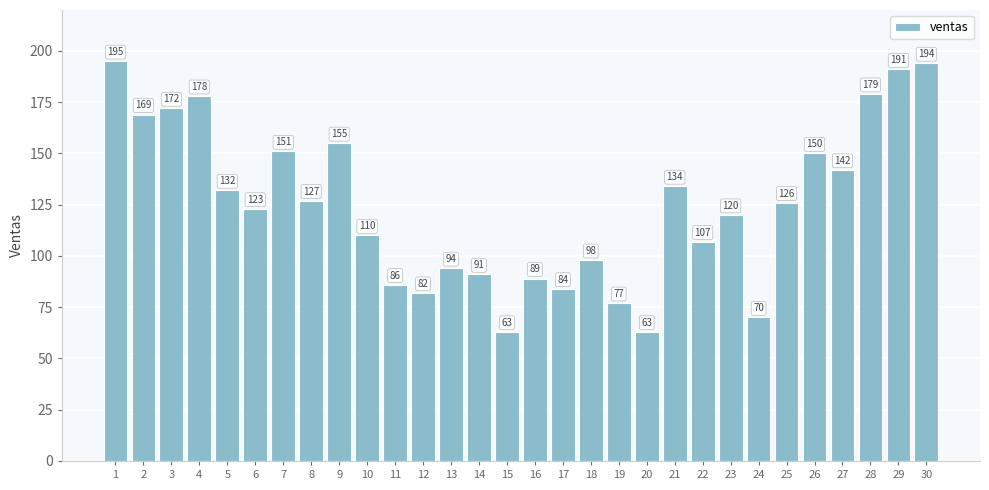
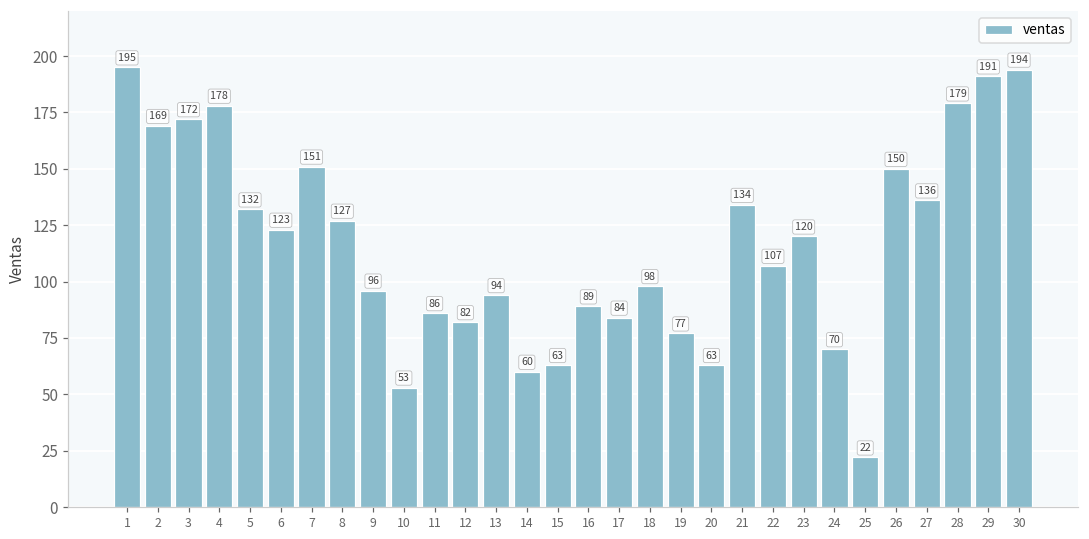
9: 155 -> 96
10: 110 -> 53
14: 91 -> 60
25: 126 -> 22
27: 142 -> 136
